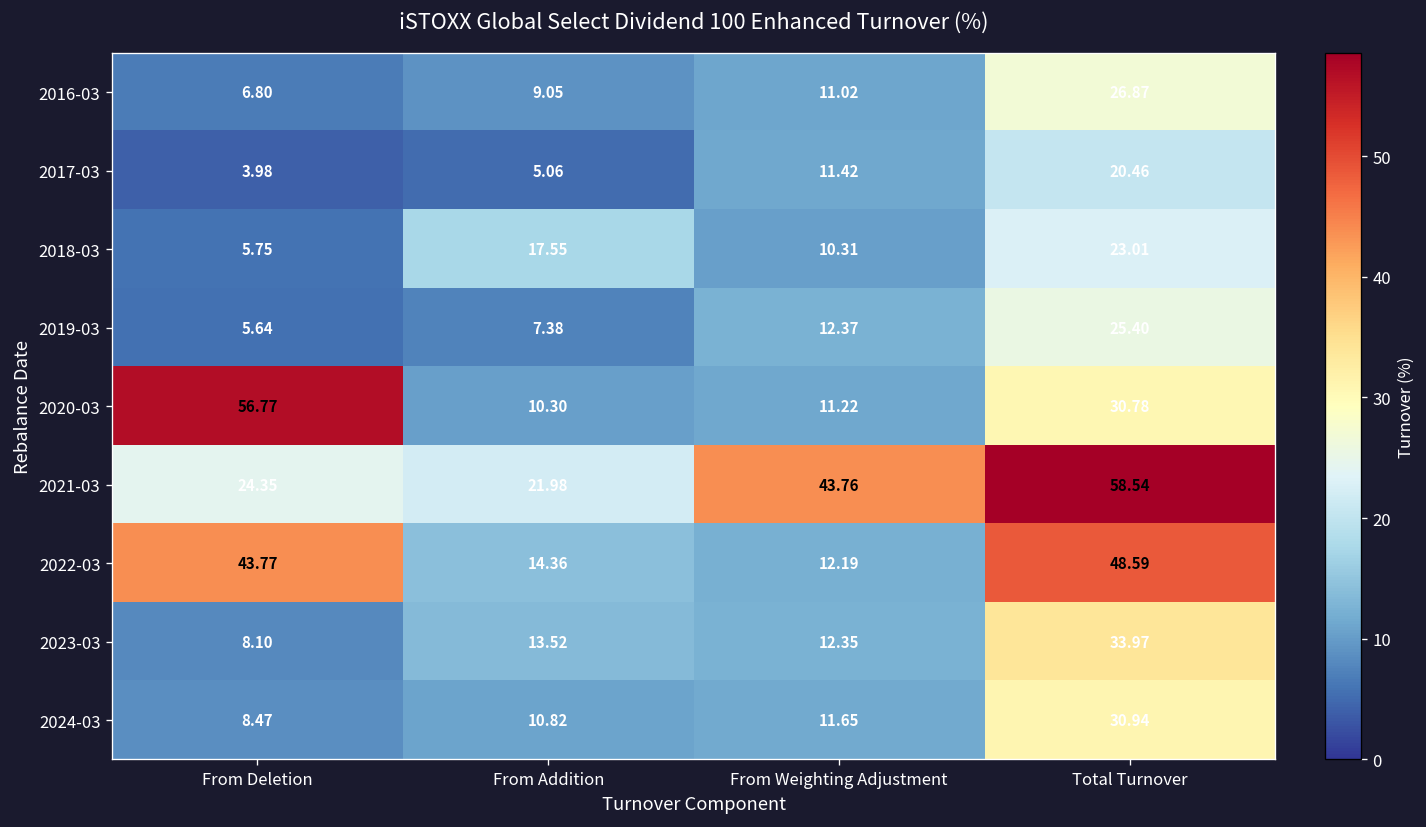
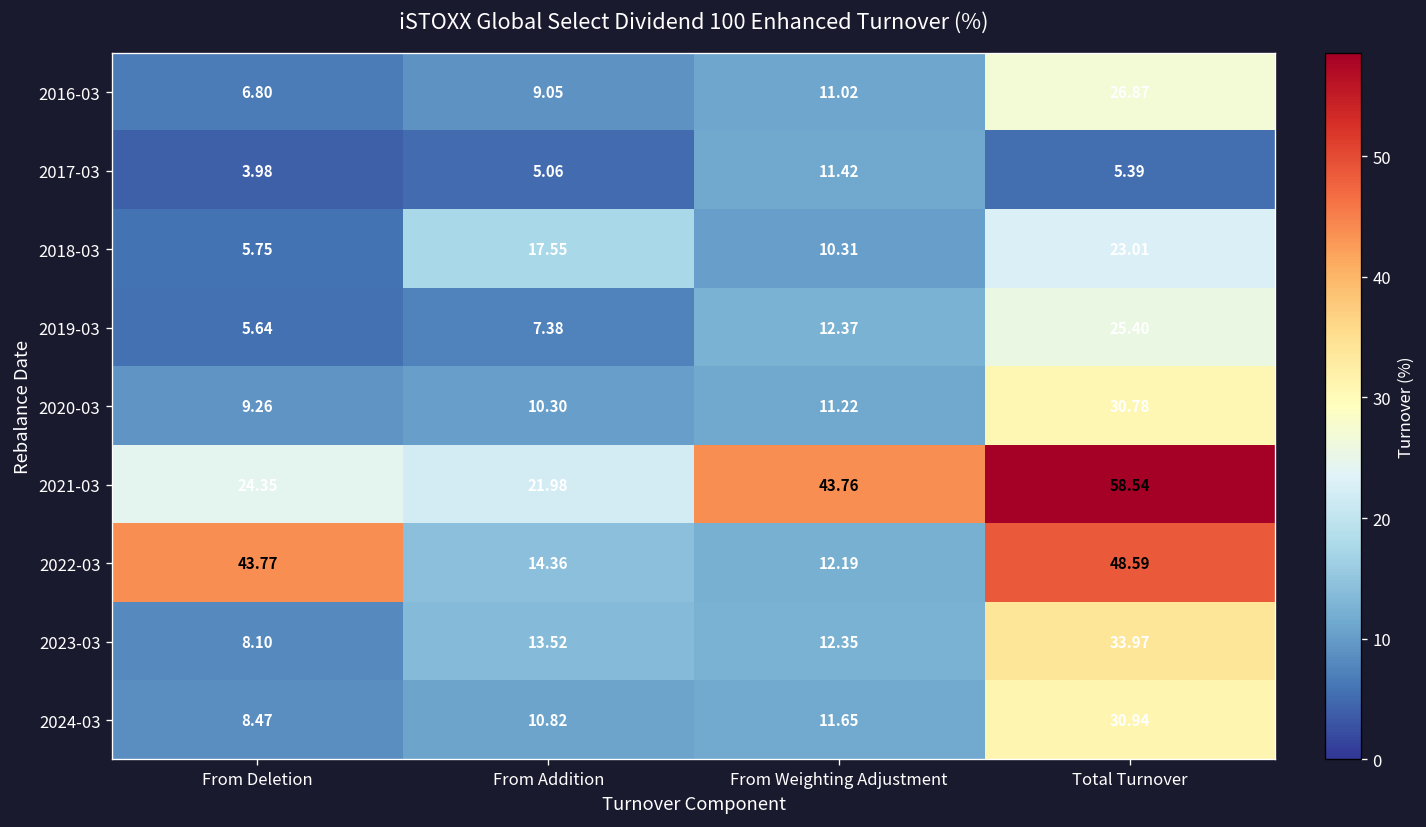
2017-03, Total Turnover: 20.46 -> 5.39
2020-03, From Deletion: 56.77 -> 9.26
